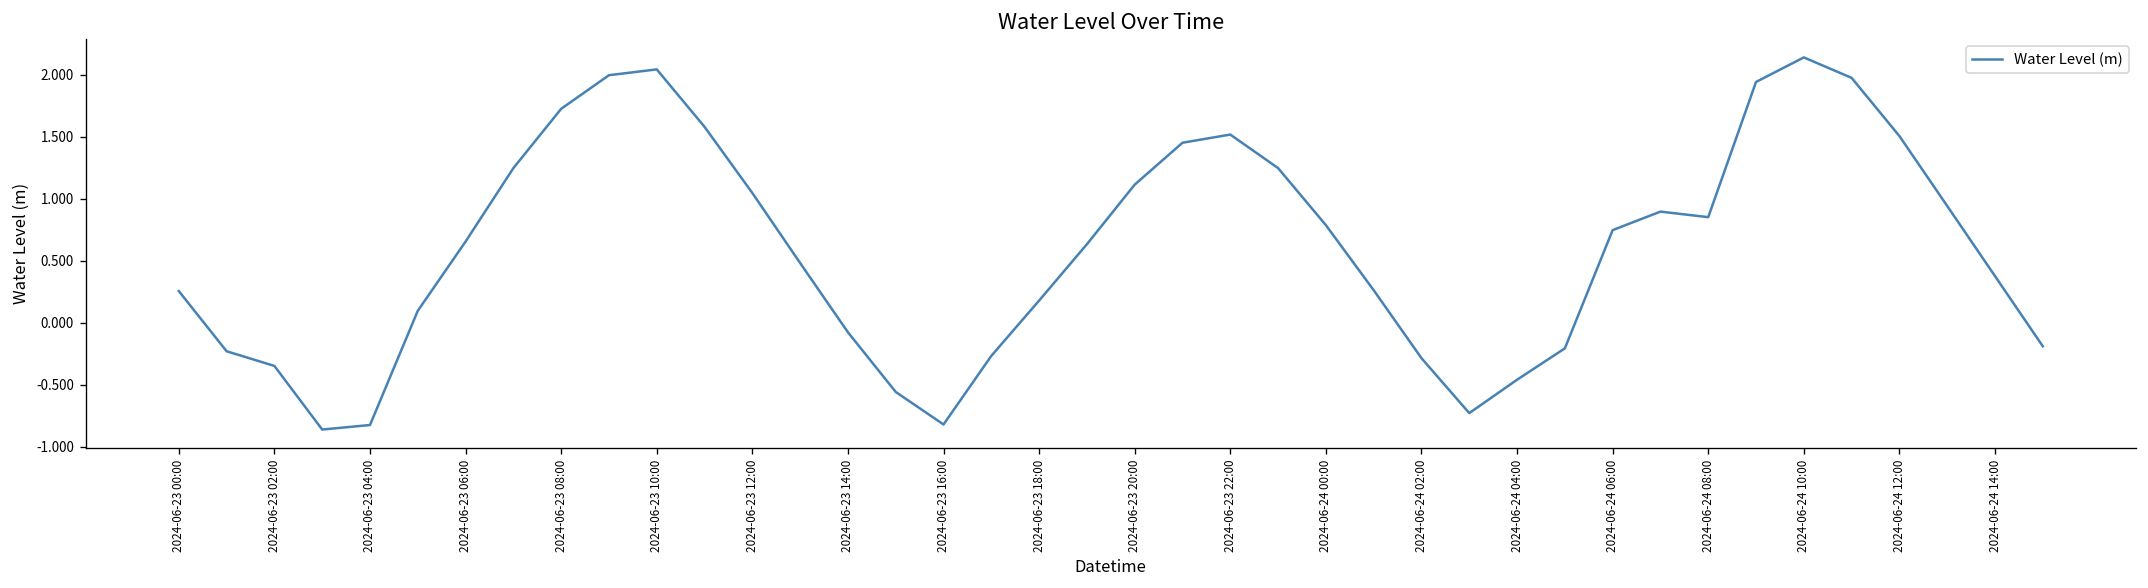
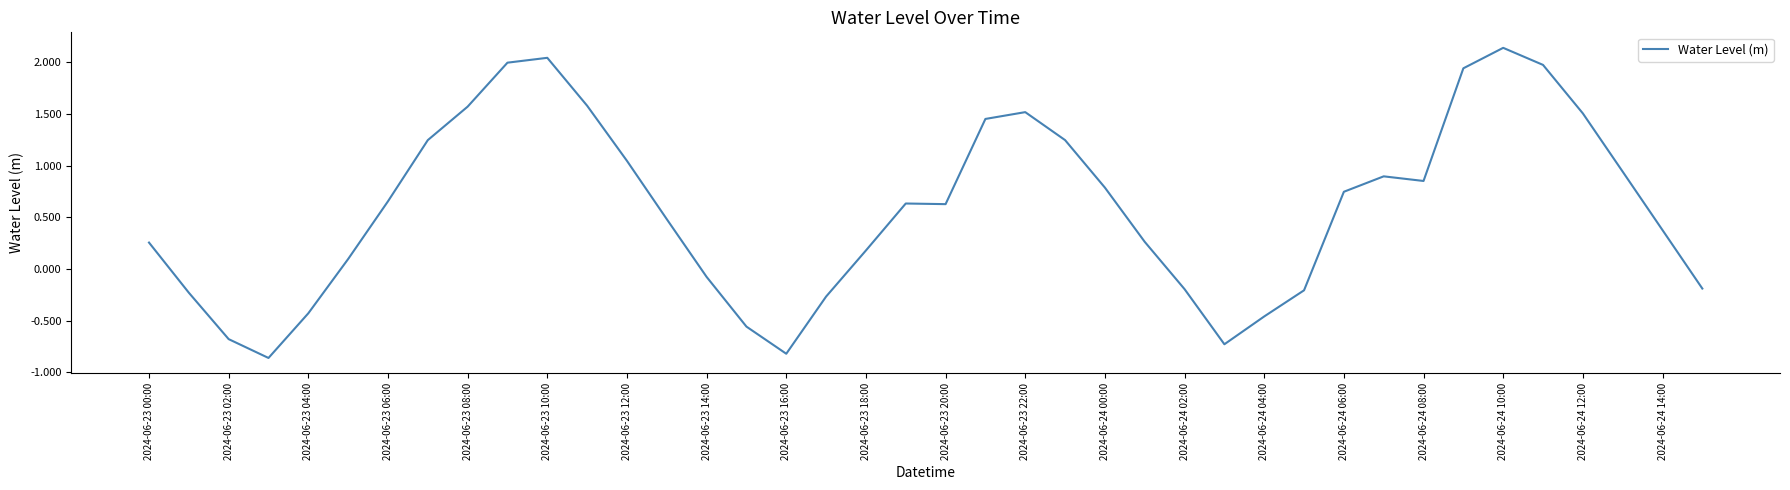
2024-06-23 02:00: -0.35 -> -0.68
2024-06-23 04:00: -0.82 -> -0.43
2024-06-23 08:00: 1.73 -> 1.57
2024-06-23 20:00: 1.11 -> 0.63
2024-06-24 02:00: -0.29 -> -0.20
